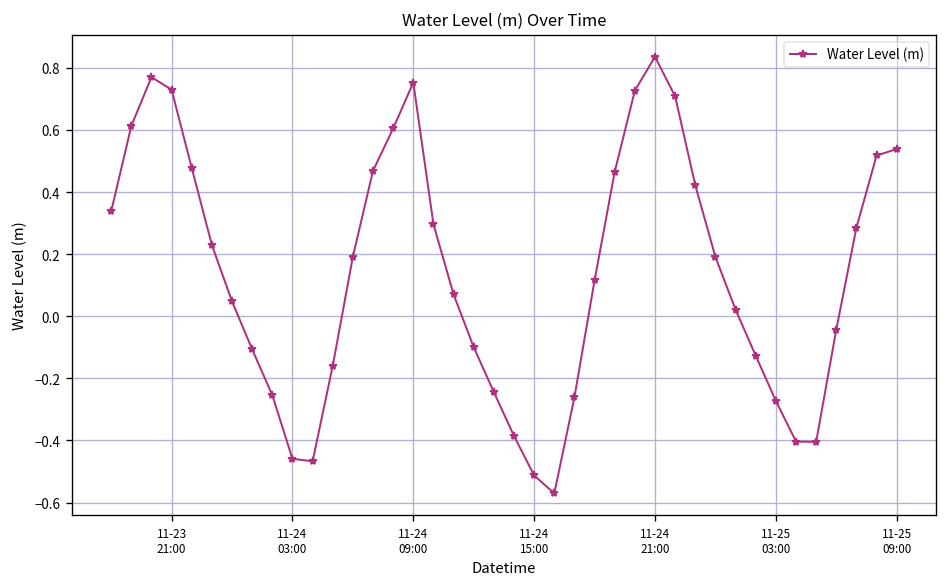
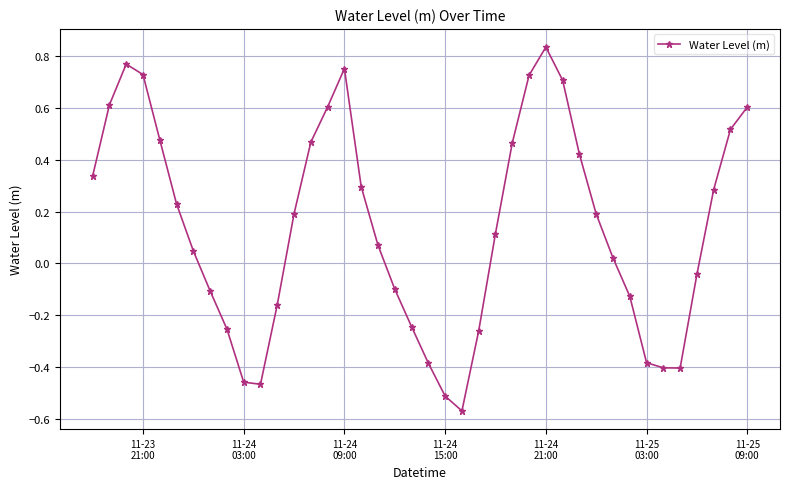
11-25 03:00: -0.27 -> -0.38
11-25 09:00: 0.54 -> 0.60
